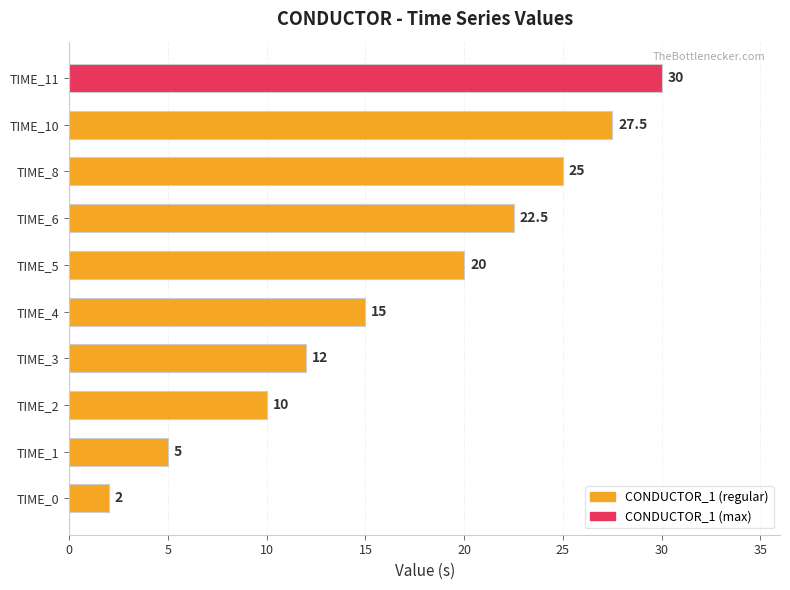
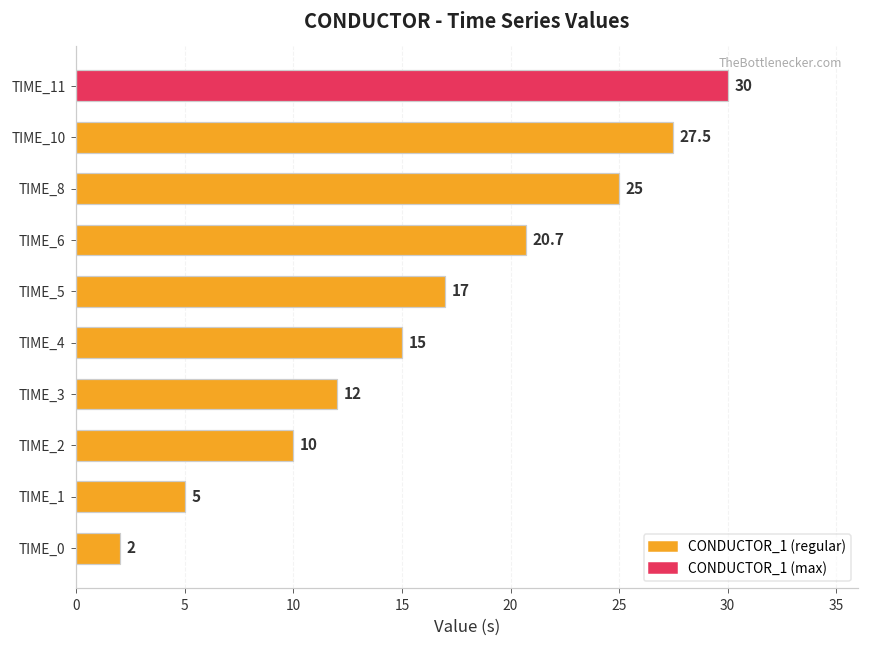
TIME_6: 22.5 -> 20.7
TIME_5: 20 -> 17
